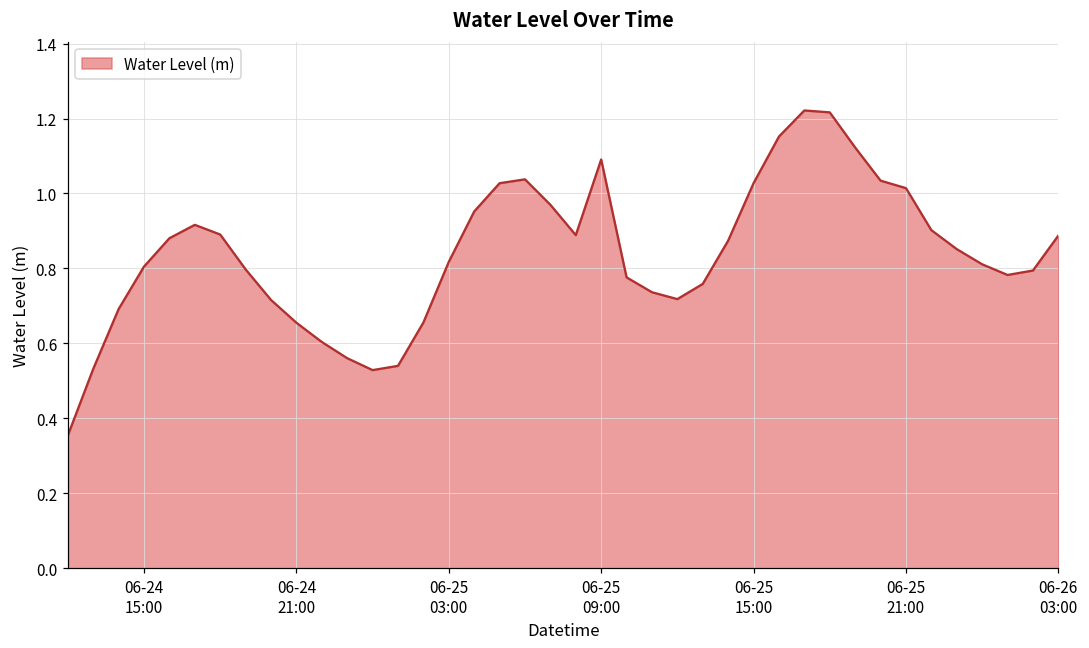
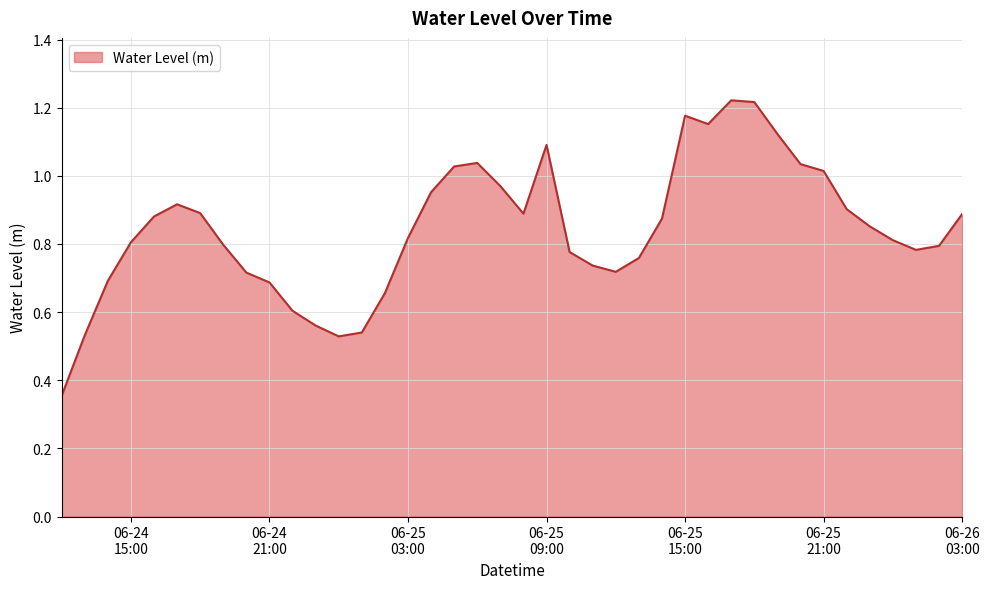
06-24 21:00: 0.66 -> 0.69
06-25 15:00: 1.03 -> 1.18
